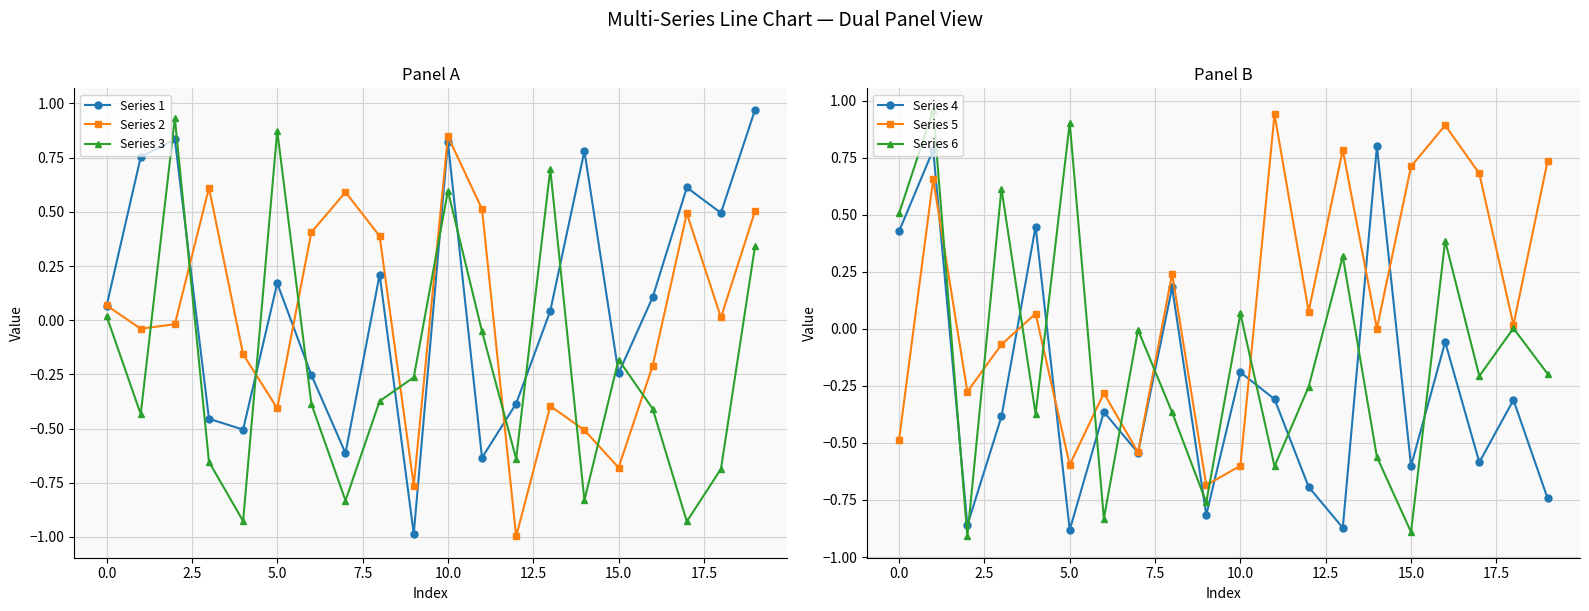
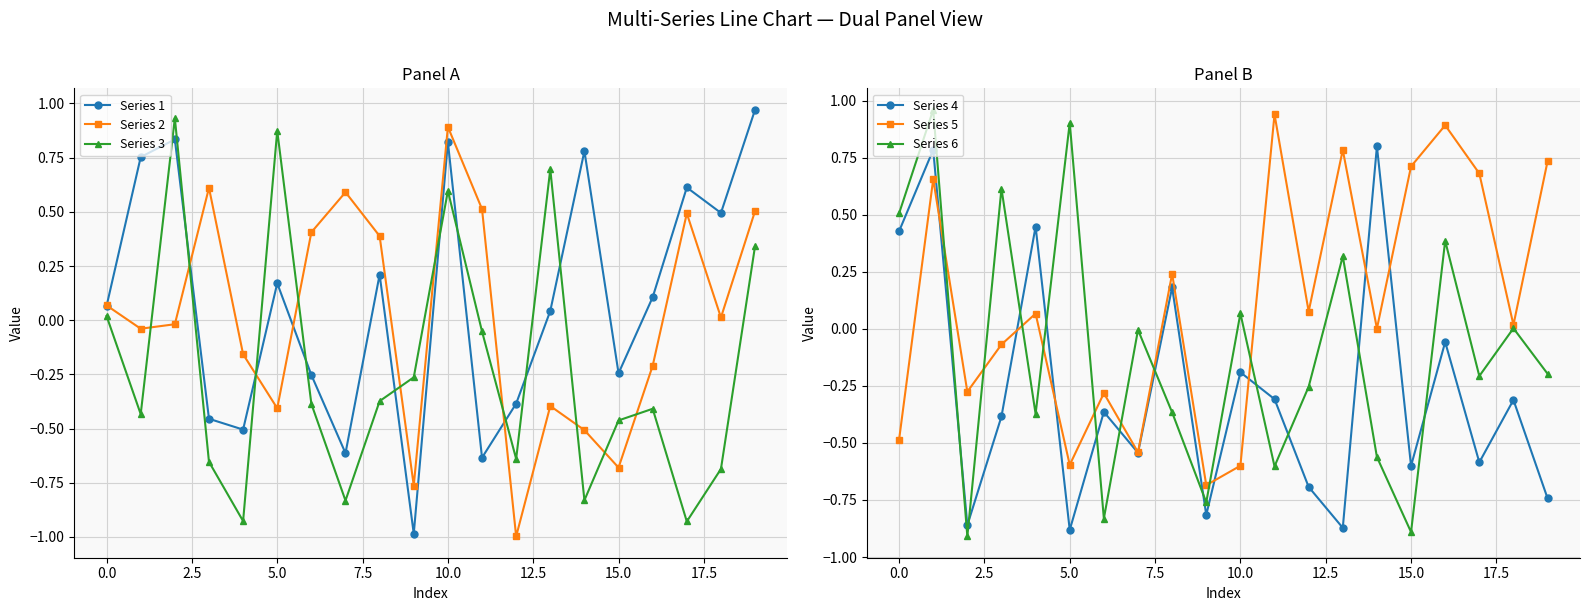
Panel A, Series 2, 10.0: 0.85 -> 0.89
Panel A, Series 3, 15.0: -0.18 -> -0.46
